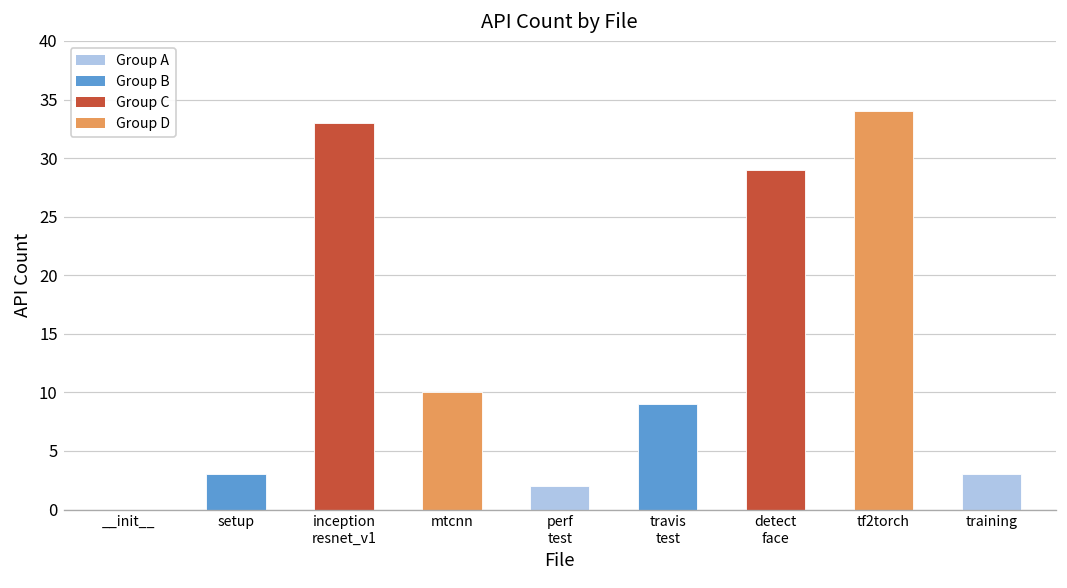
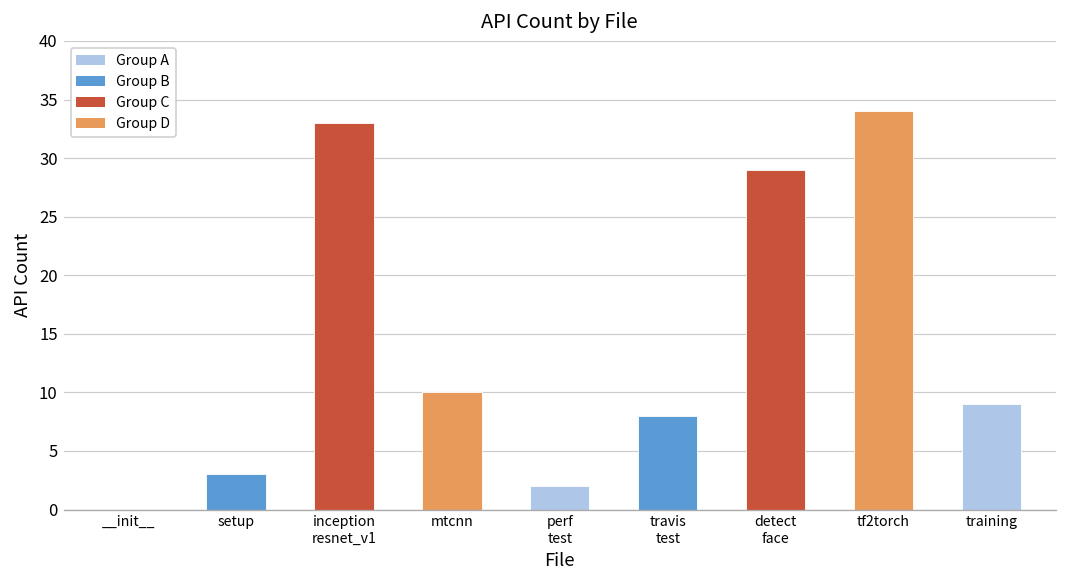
travis test: 9 -> 8
training: 3 -> 9
